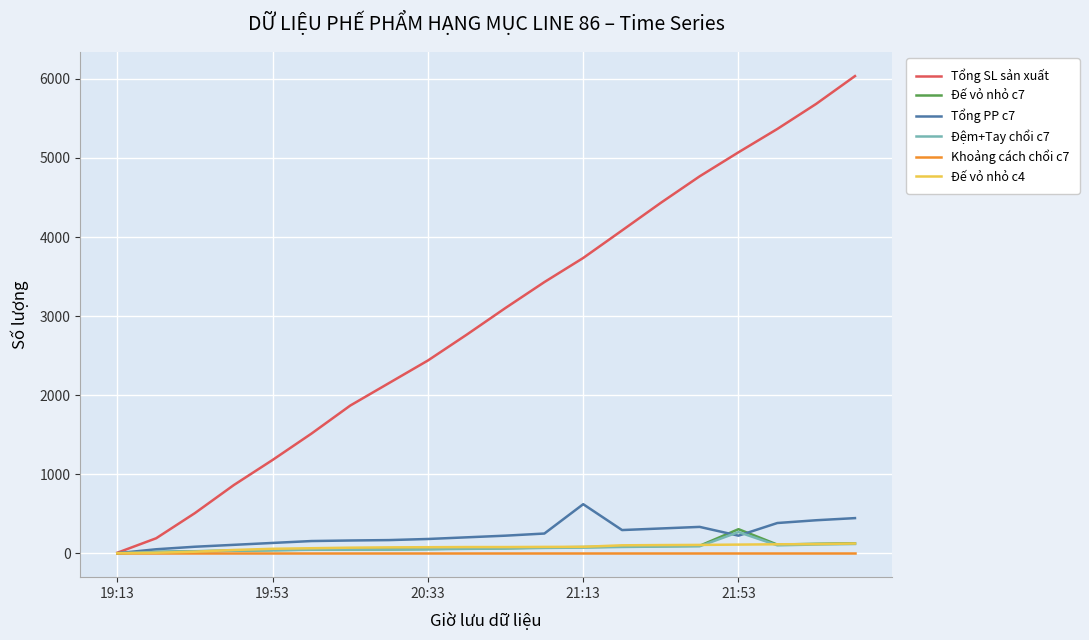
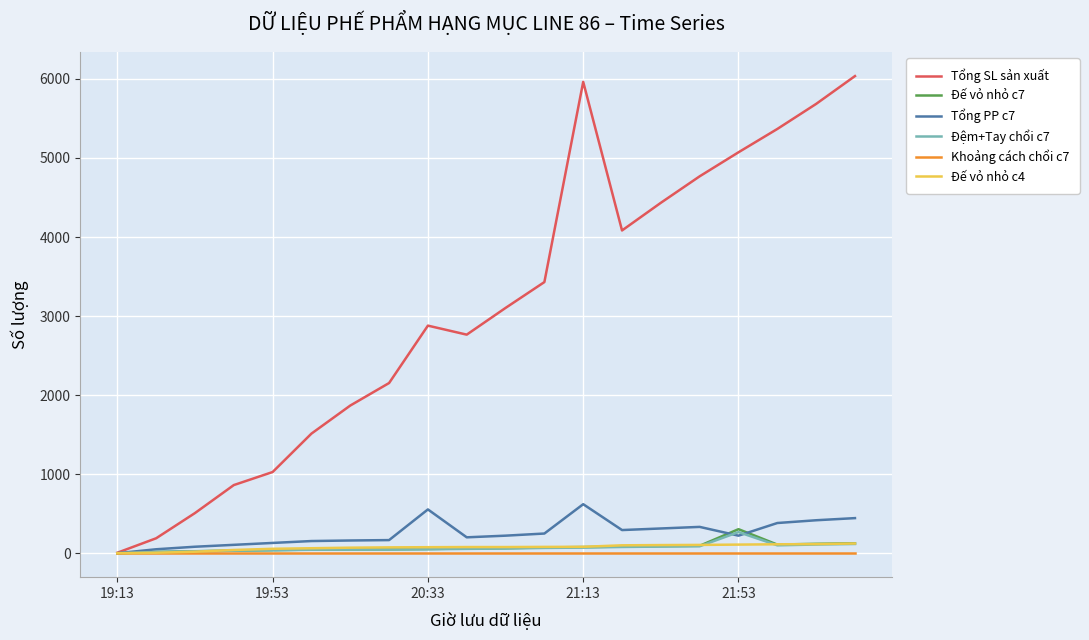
Tổng SL sản xuất, 19:53: 1200 -> 1000
Tổng SL sản xuất, 20:33: 2400 -> 2900
Tổng PP c7, 20:33: 200 -> 600
Tổng SL sản xuất, 21:13: 3700 -> 6000
